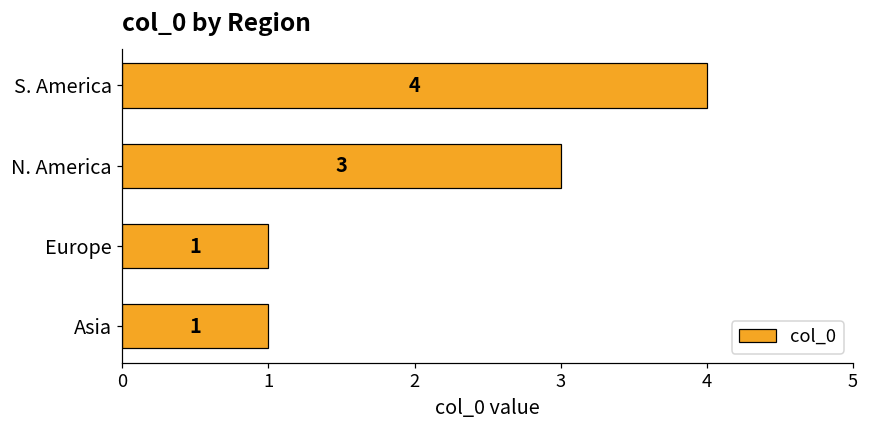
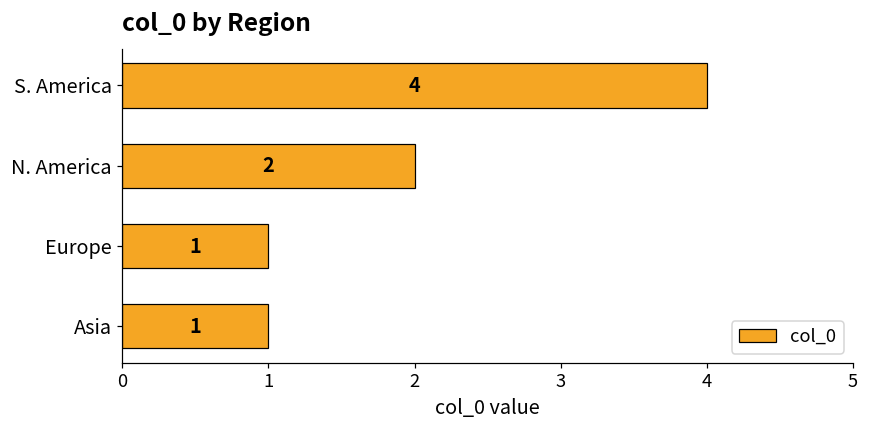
N. America: 3 -> 2
